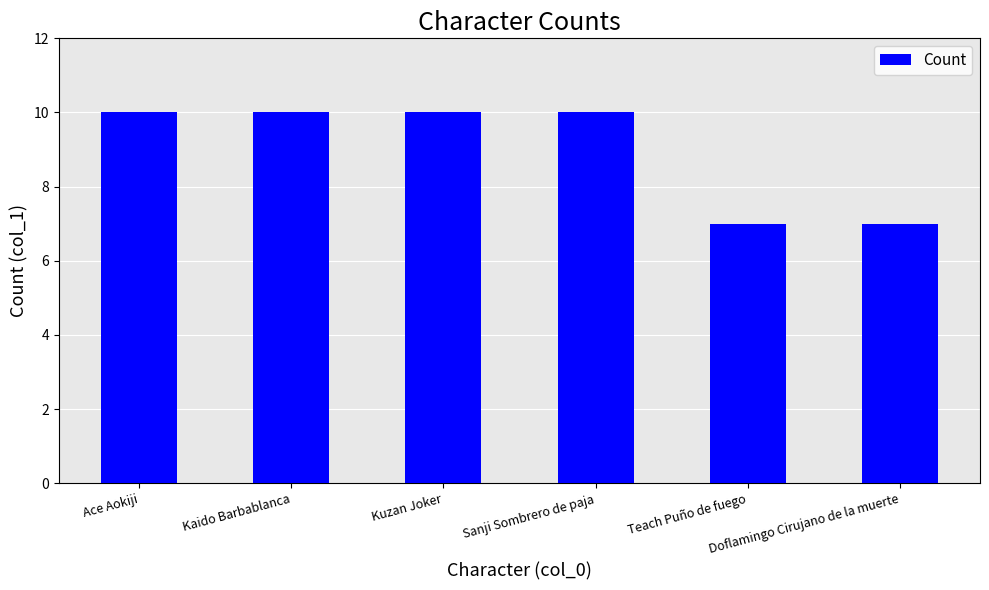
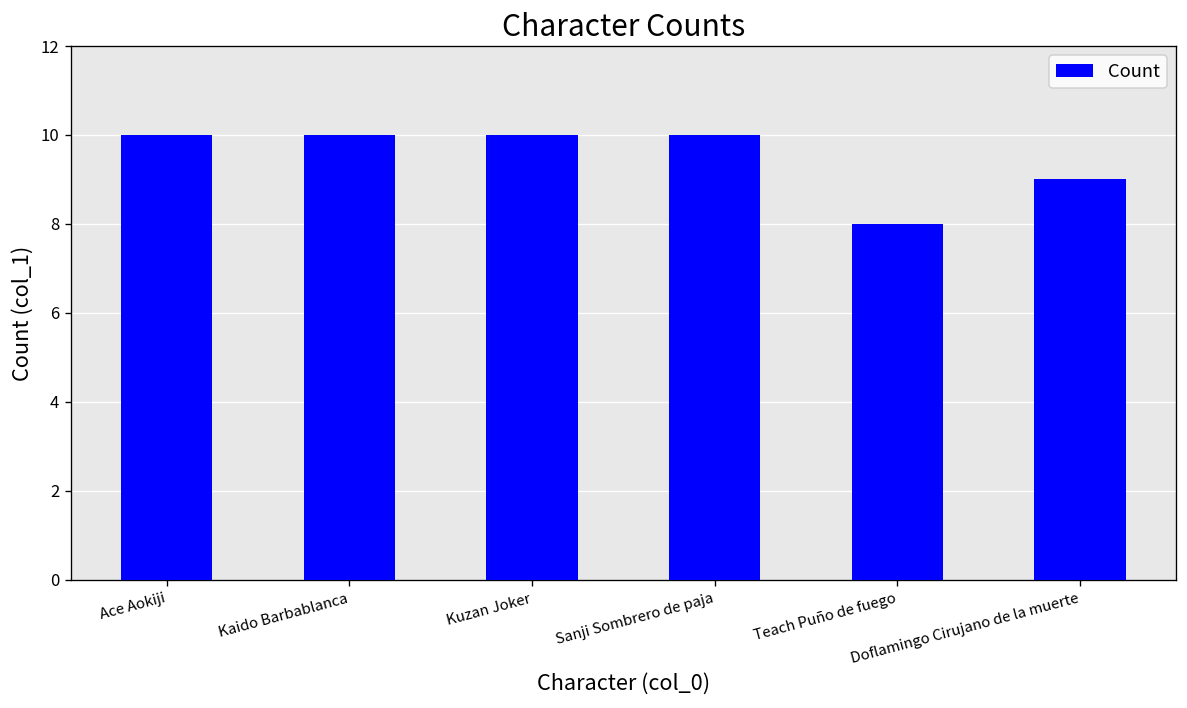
Teach Puño de fuego: 7 -> 8
Doflamingo Cirujano de la muerte: 7 -> 9
